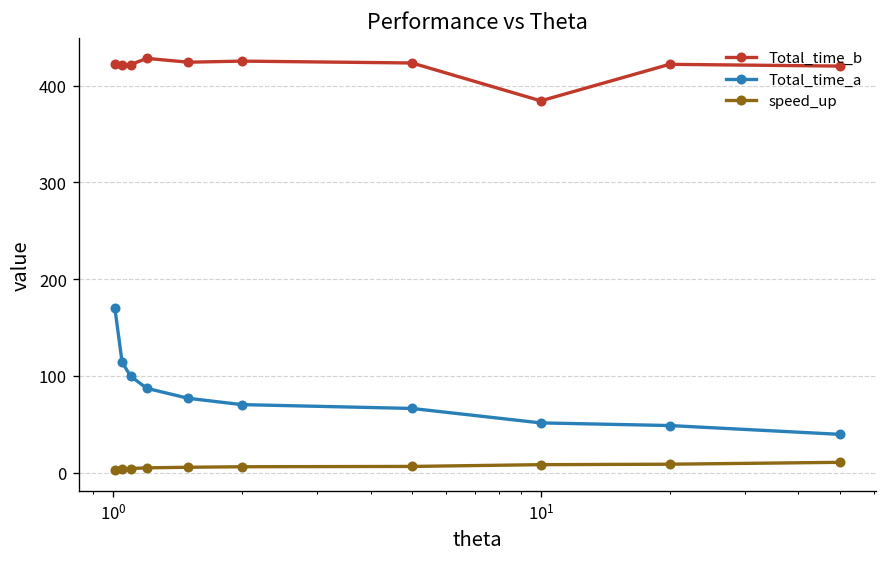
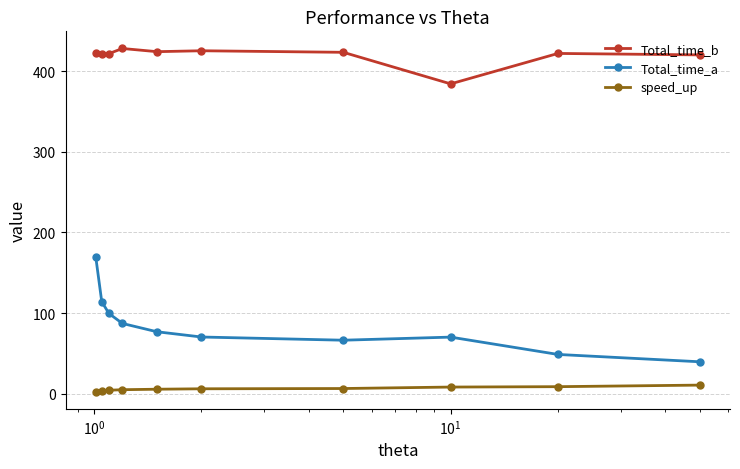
Total_time_a, 10^1: 50 -> 70
